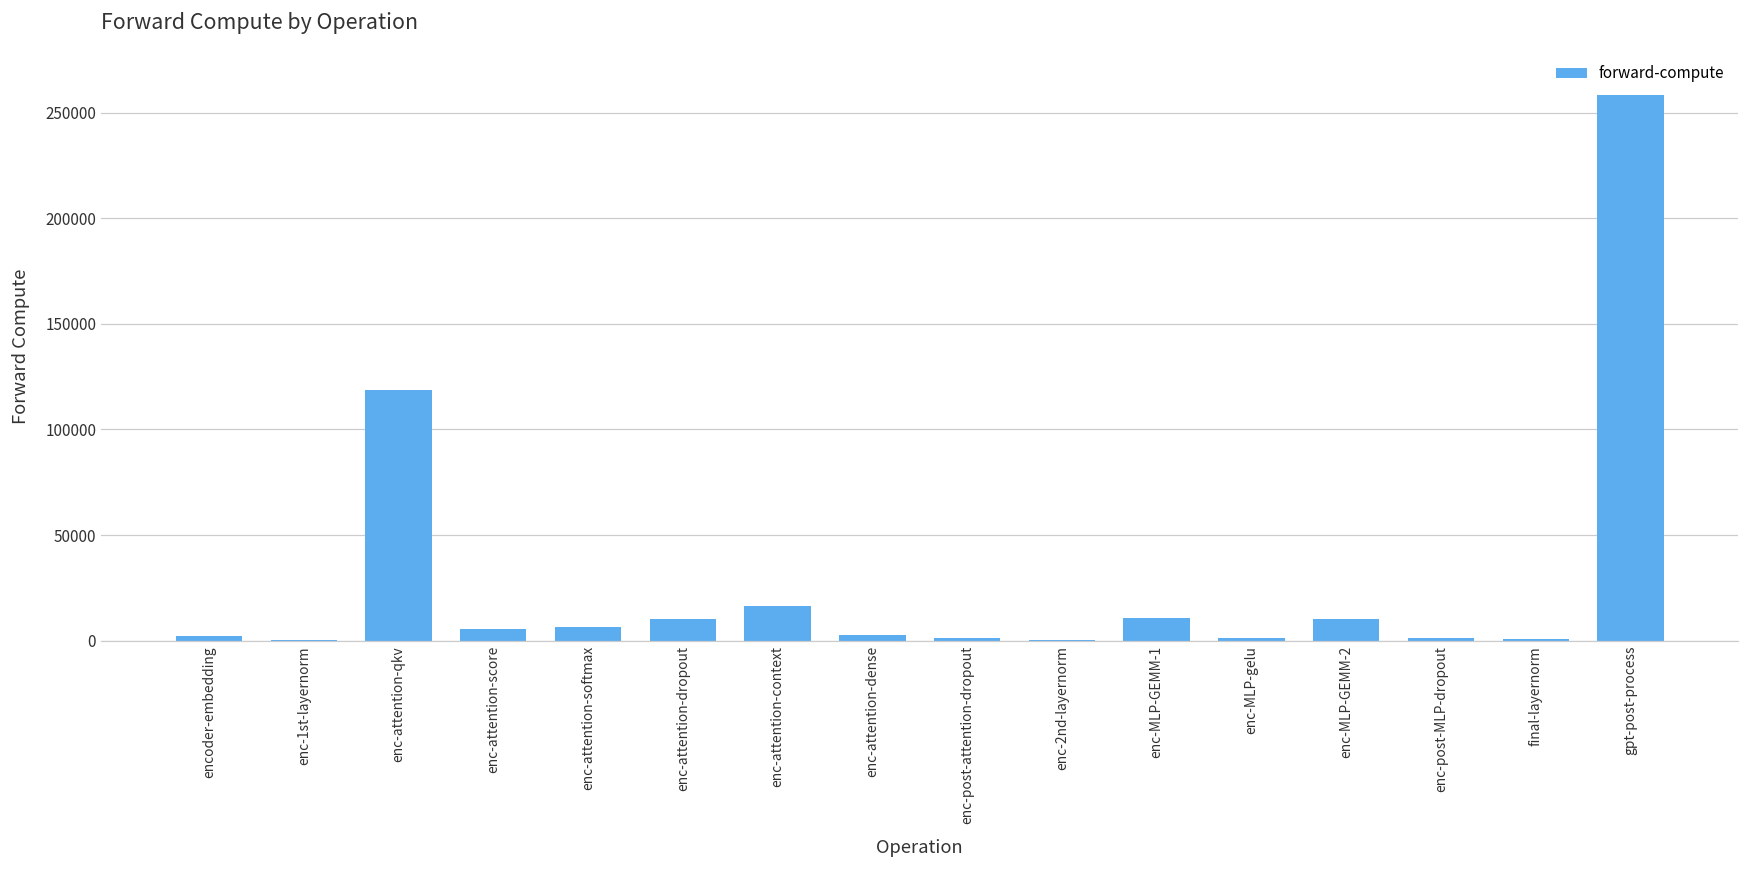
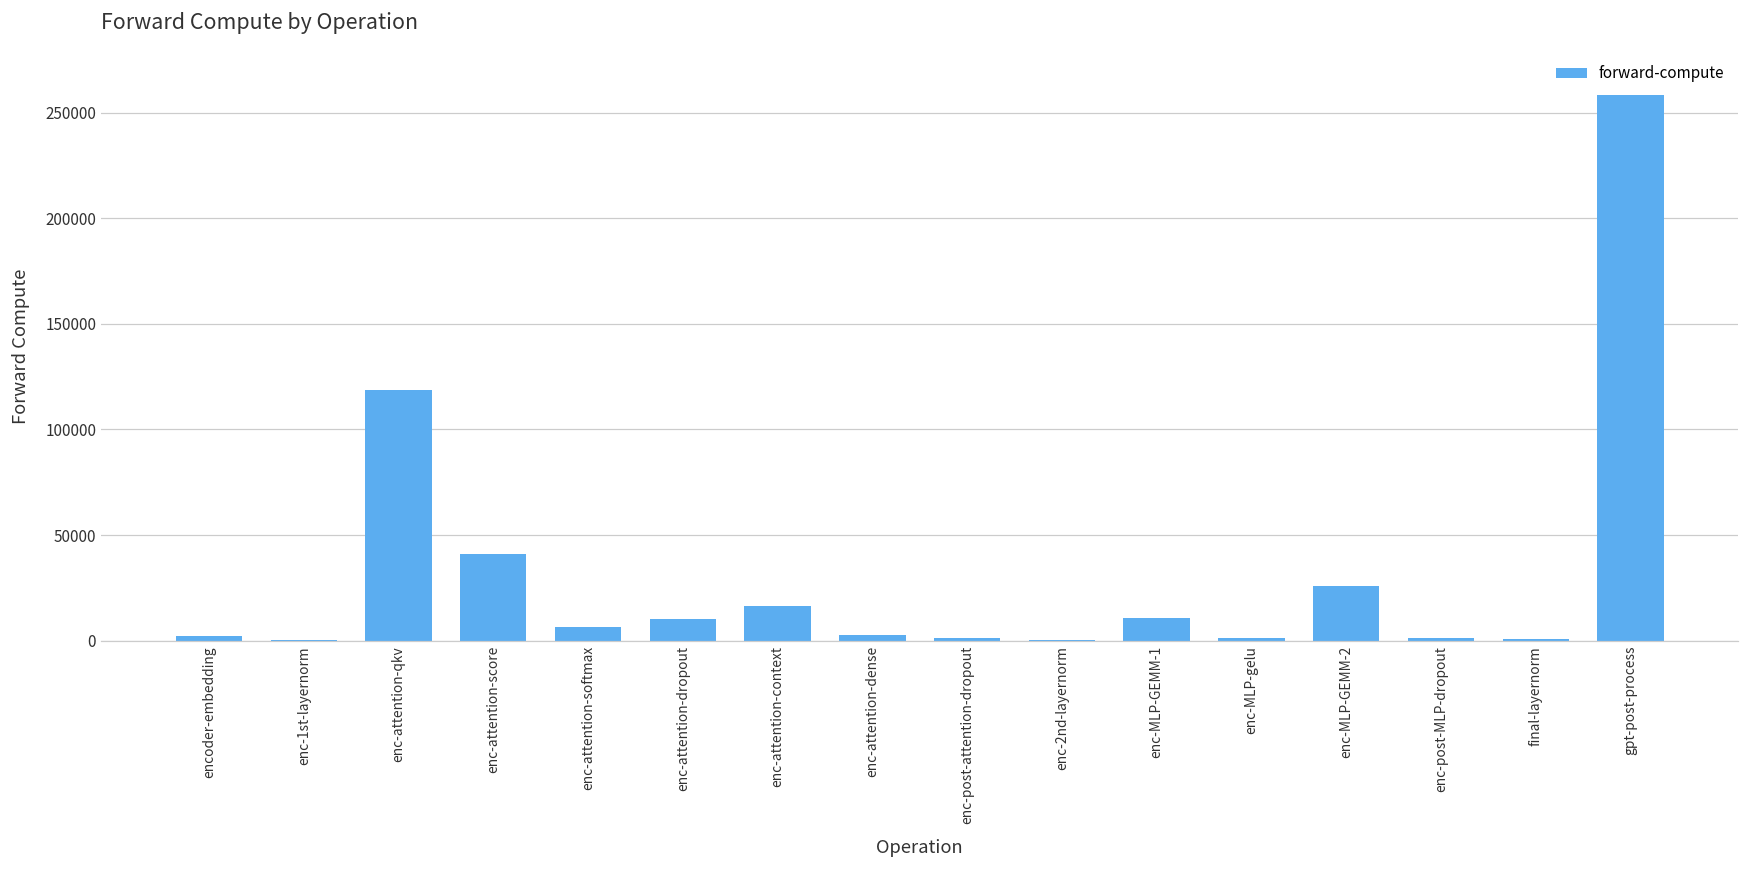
enc-attention-score: 5000 -> 41000
enc-MLP-GEMM-2: 10000 -> 26000
